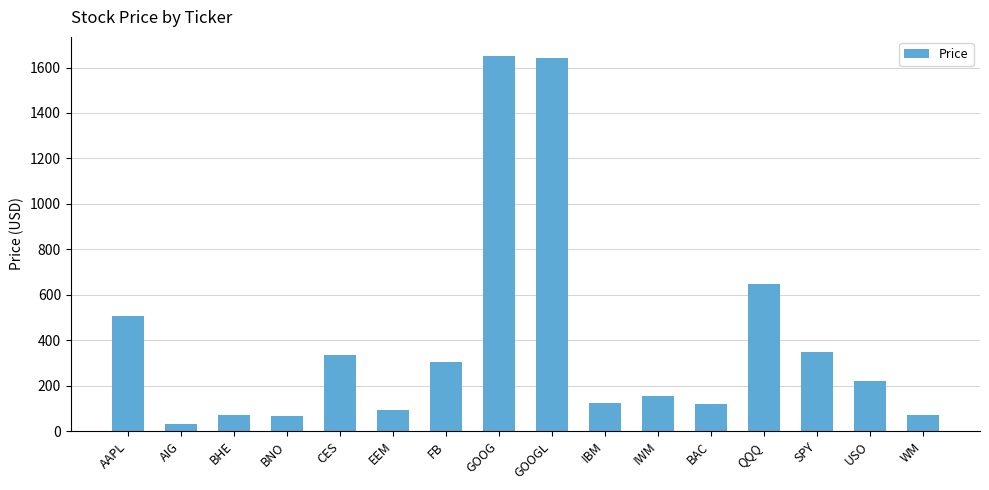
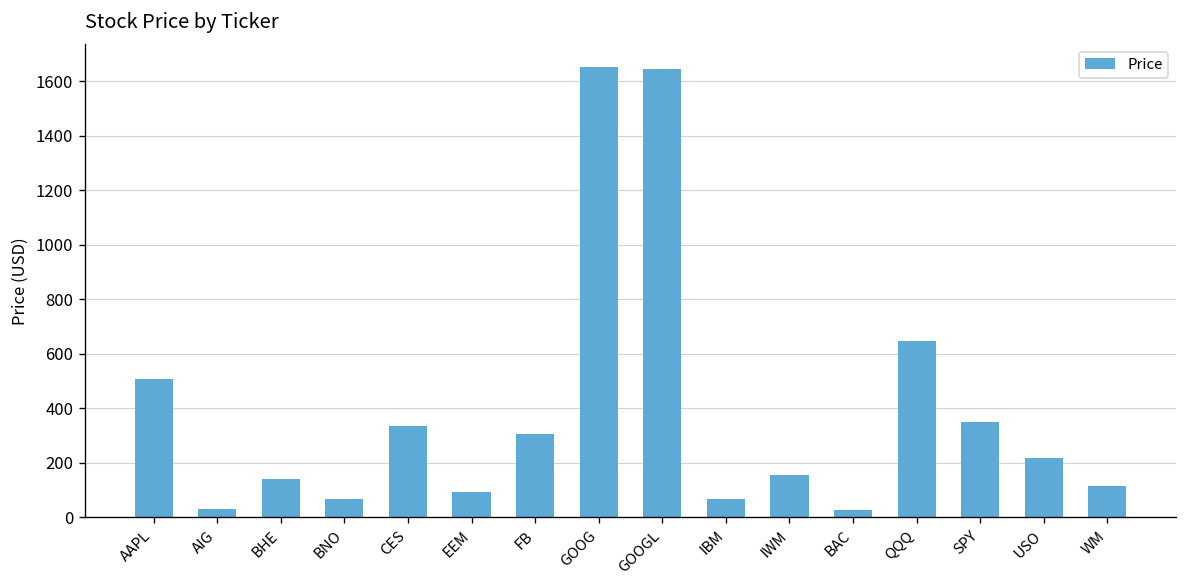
BHE: 70 -> 140
IBM: 120 -> 70
BAC: 120 -> 30
WM: 70 -> 110
